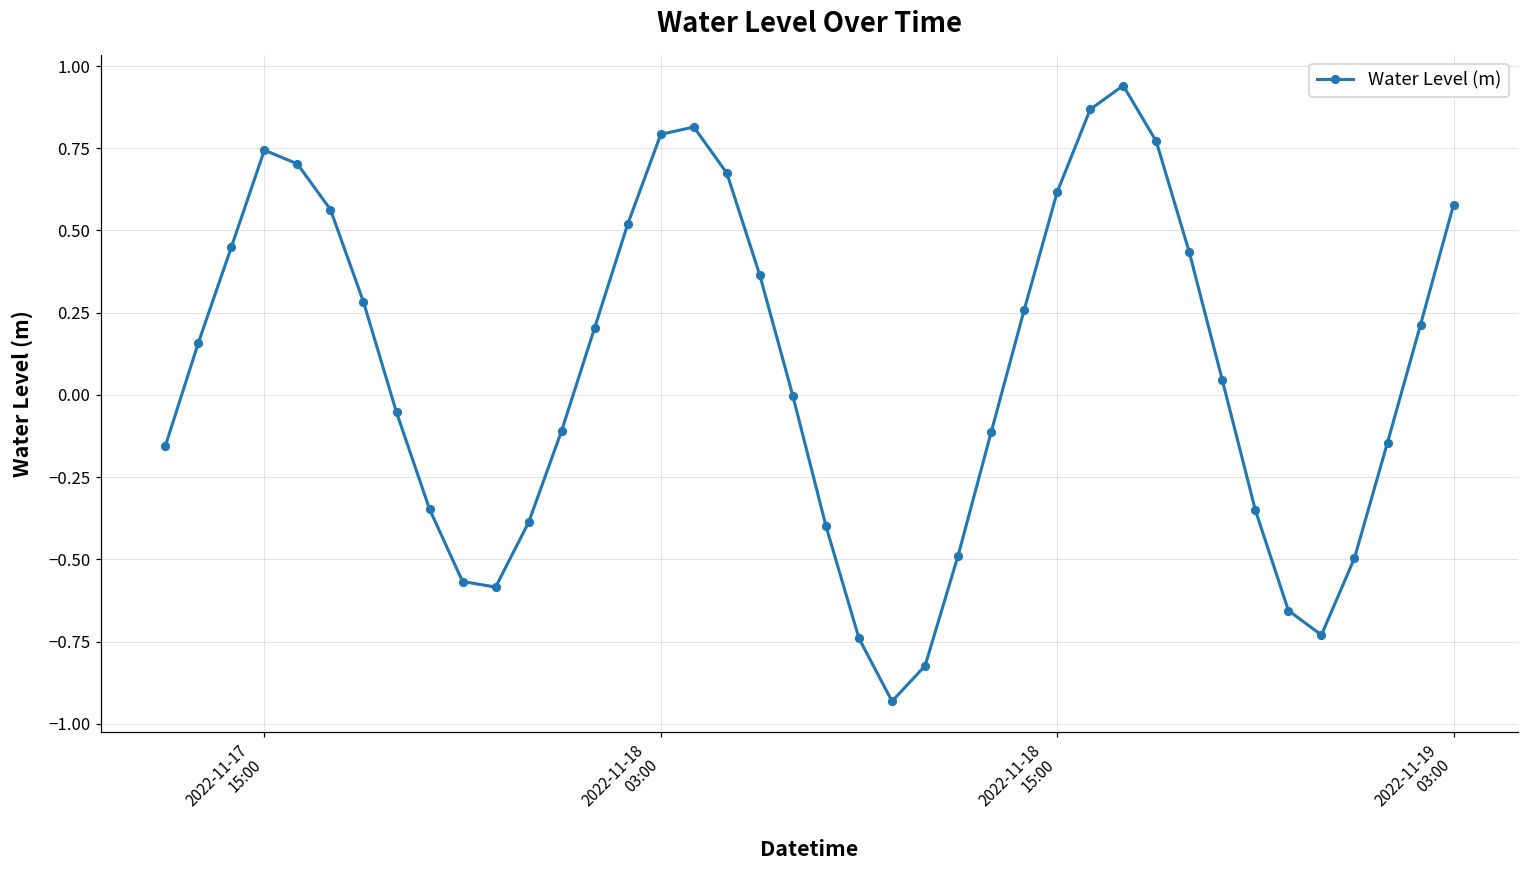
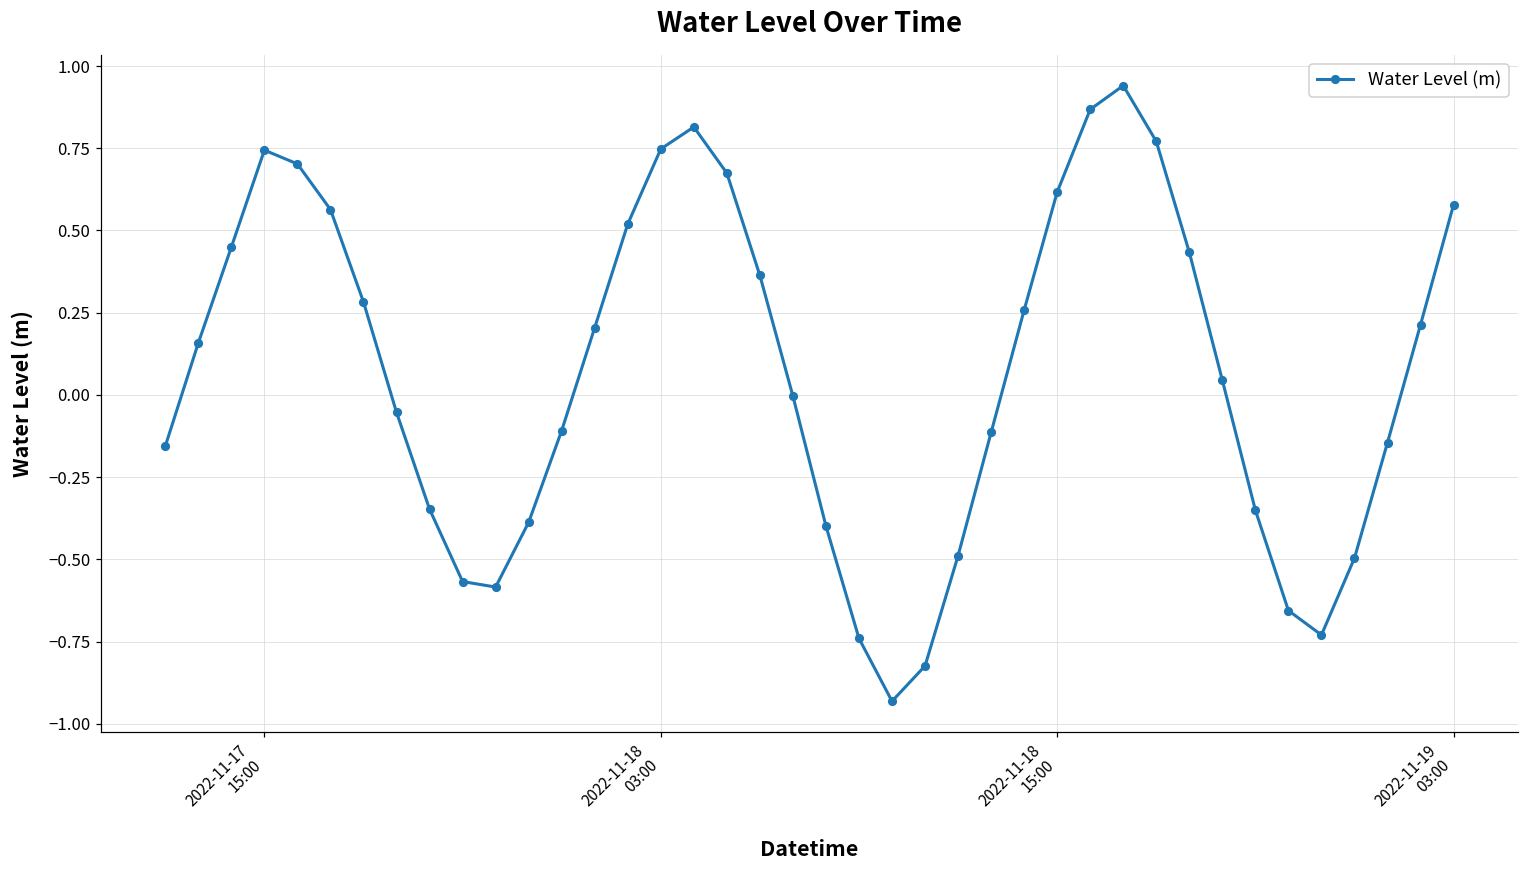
2022-11-18 03:00: 0.79 -> 0.75
